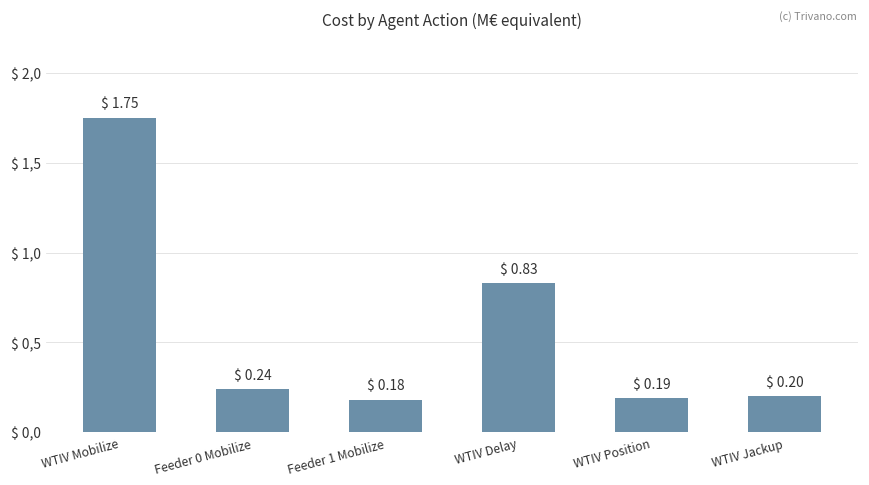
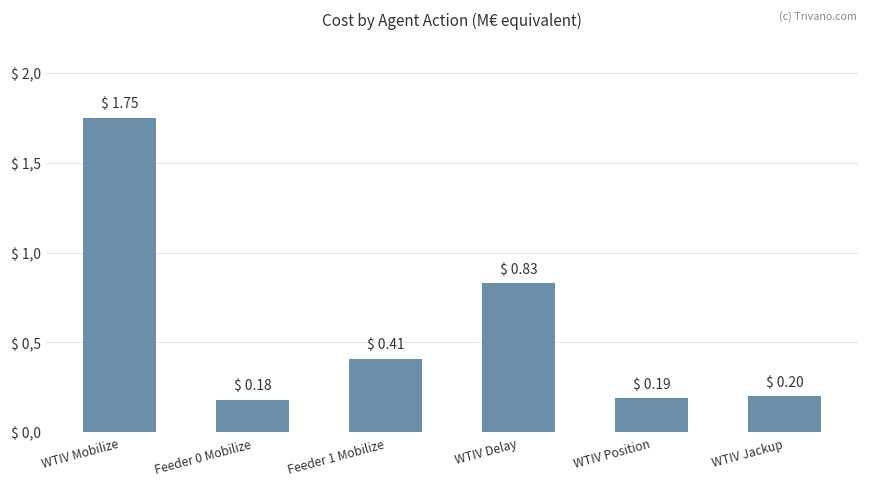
Feeder 0 Mobilize: 0.24 -> 0.18
Feeder 1 Mobilize: 0.18 -> 0.41
